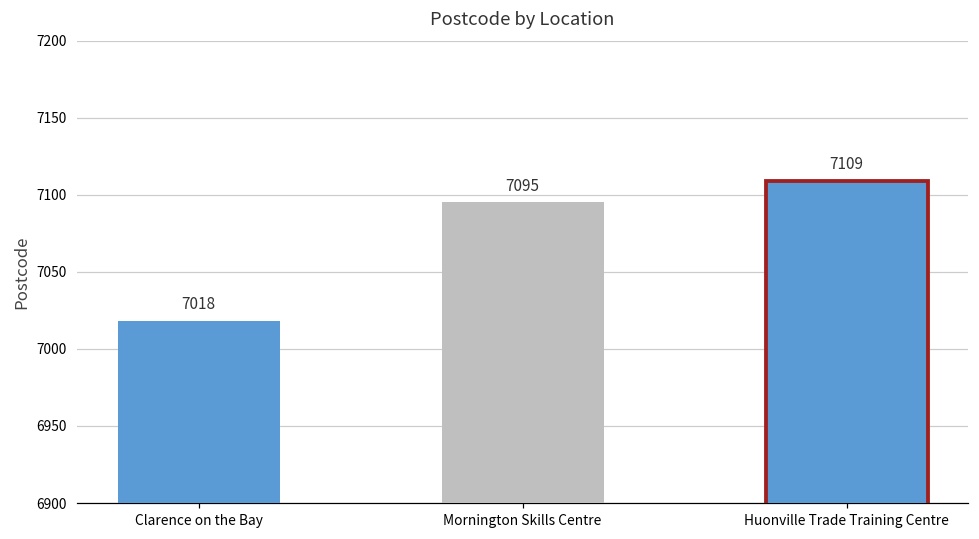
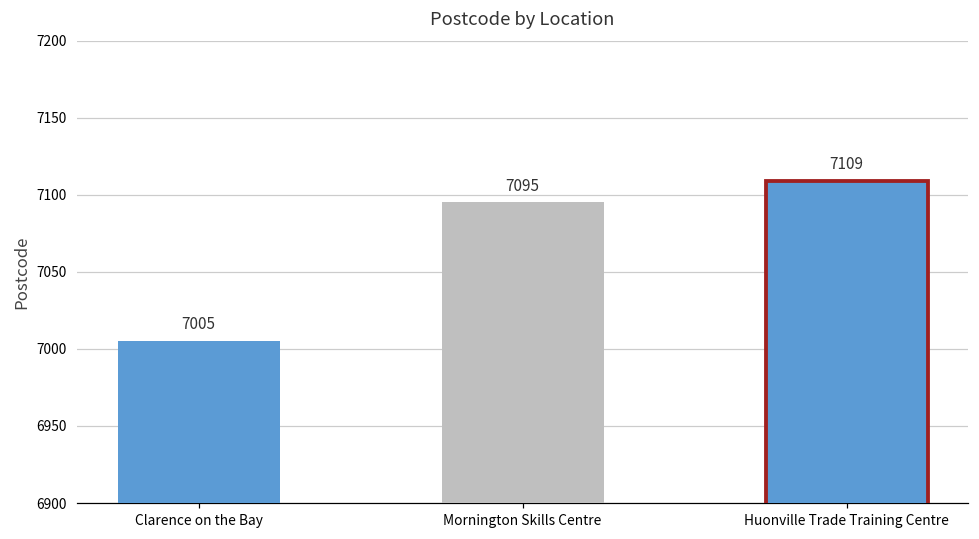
Clarence on the Bay: 7018 -> 7005
